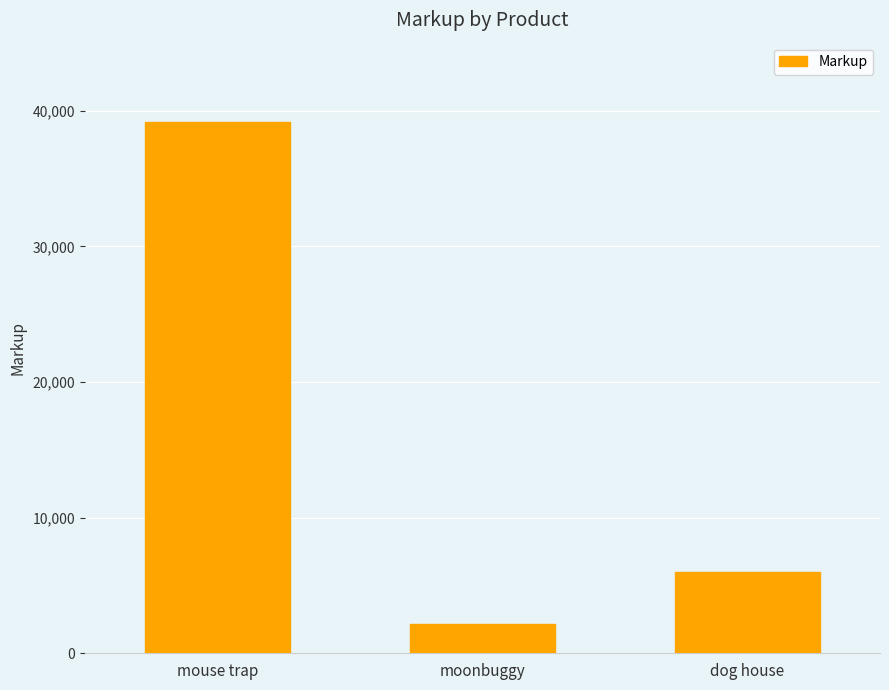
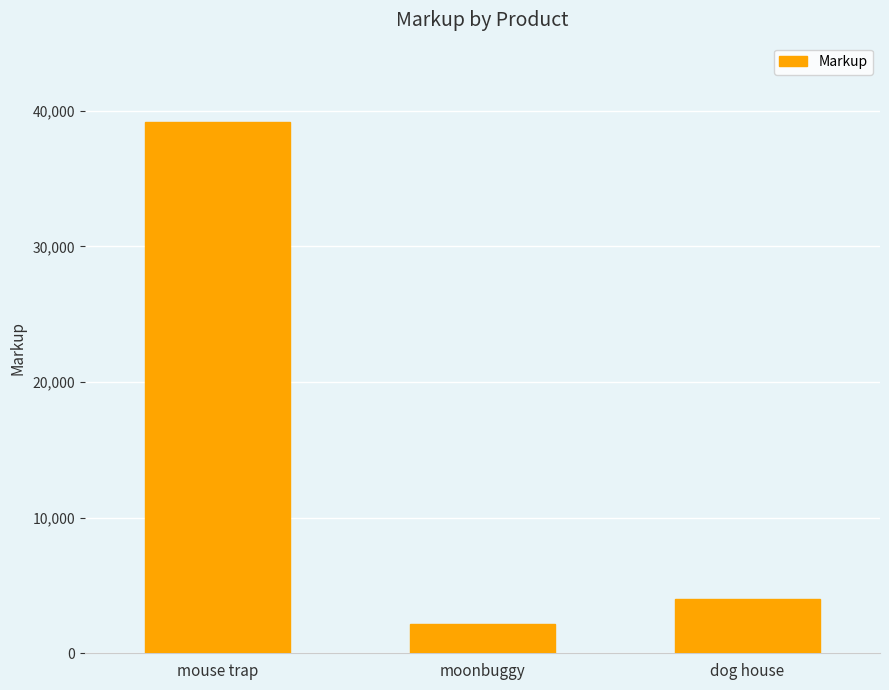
dog house: 6,000 -> 4,000
